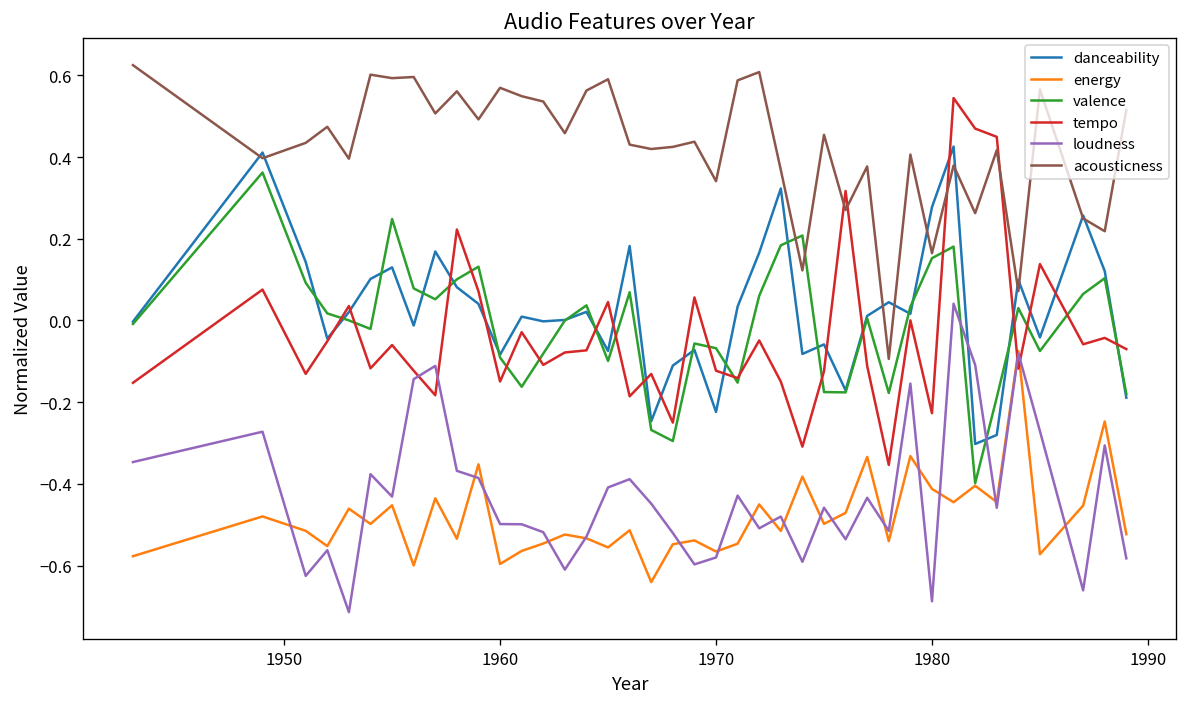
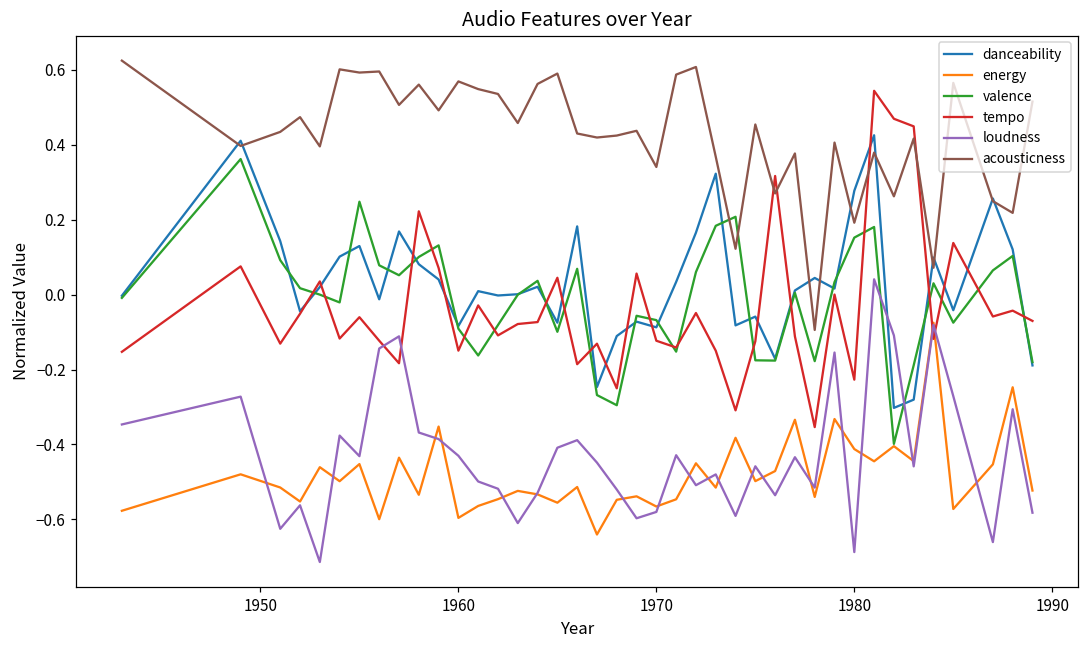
loudness, 1960: -0.50 -> -0.43
danceability, 1970: -0.22 -> -0.09
acousticness, 1980: 0.16 -> 0.19
